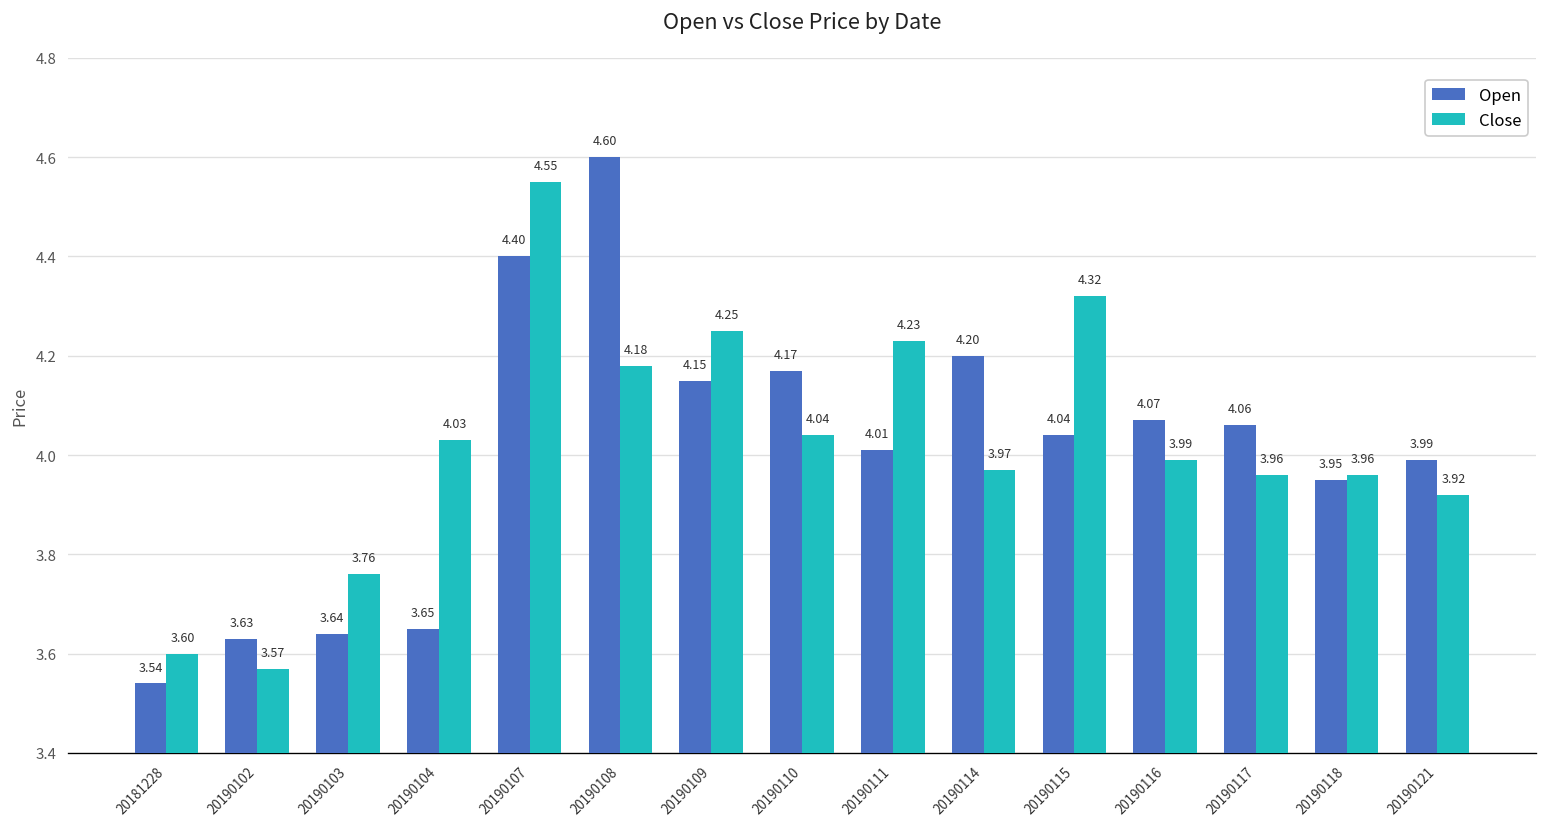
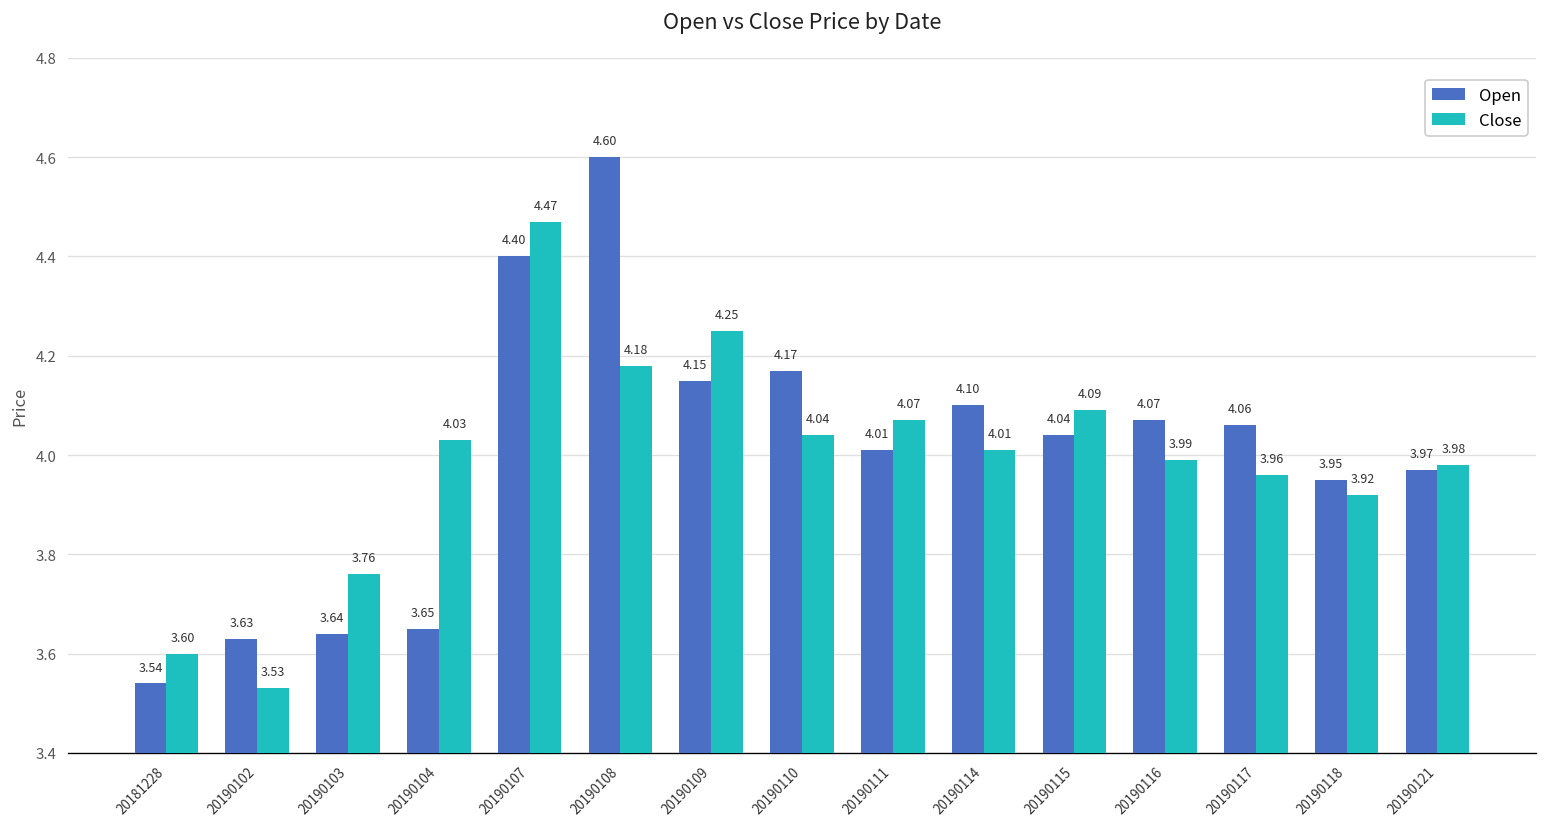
Close, 20190102: 3.57 -> 3.53
Close, 20190107: 4.55 -> 4.47
Close, 20190111: 4.23 -> 4.07
Open, 20190114: 4.20 -> 4.10
Close, 20190114: 3.97 -> 4.01
Close, 20190115: 4.32 -> 4.09
Close, 20190118: 3.96 -> 3.92
Open, 20190121: 3.99 -> 3.97
Close, 20190121: 3.92 -> 3.98
